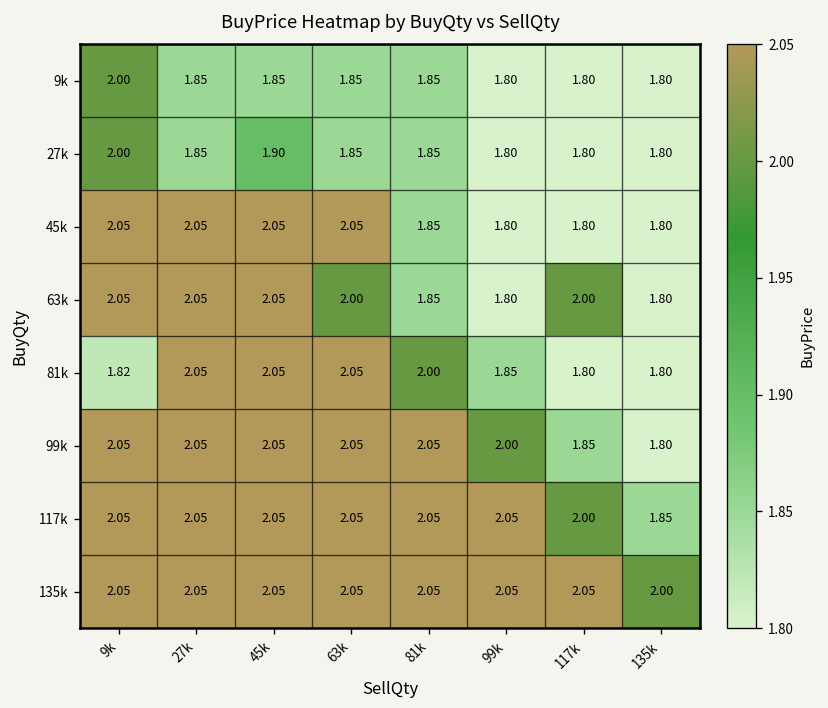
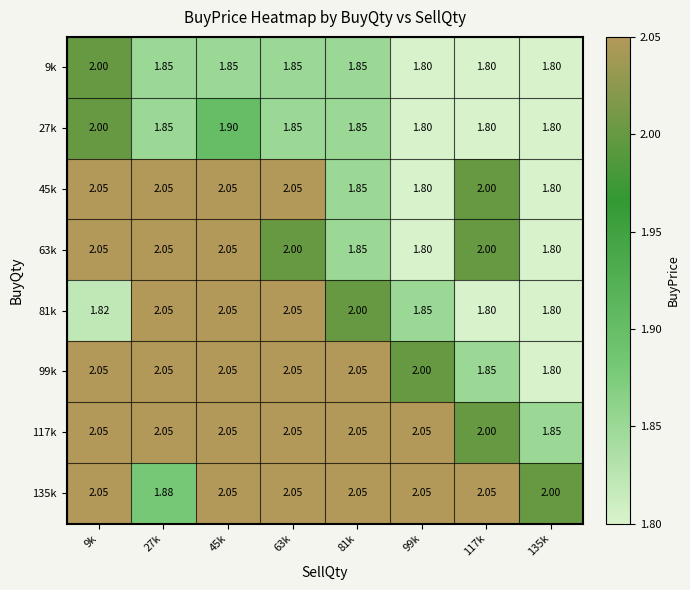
45k, 117k: 1.80 -> 2.00
135k, 27k: 2.05 -> 1.88
